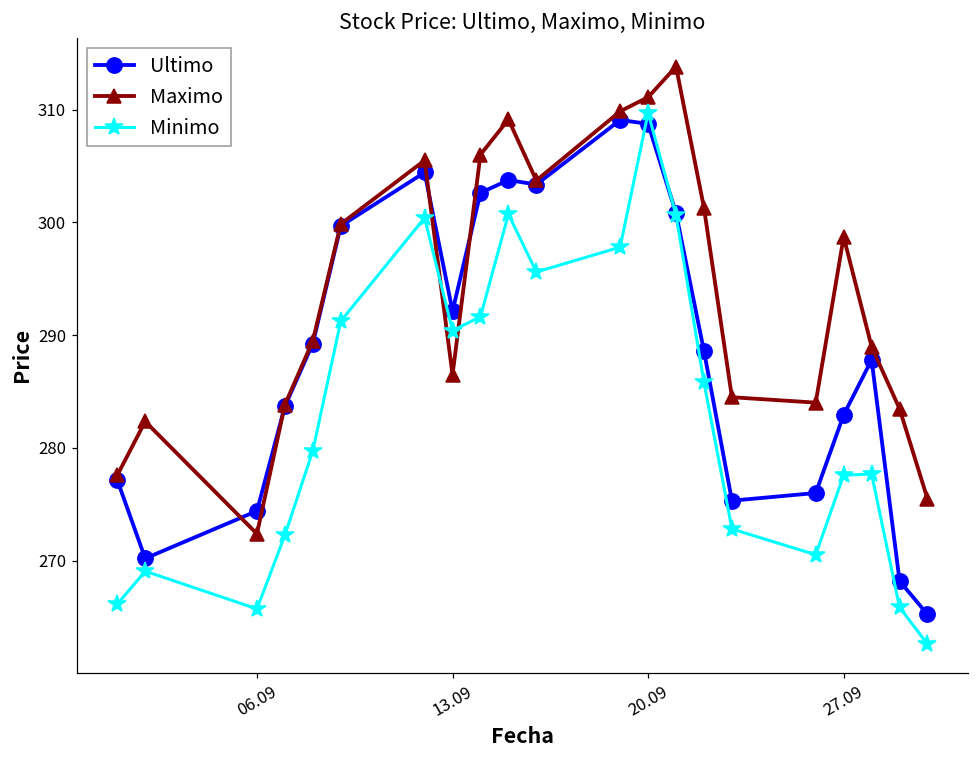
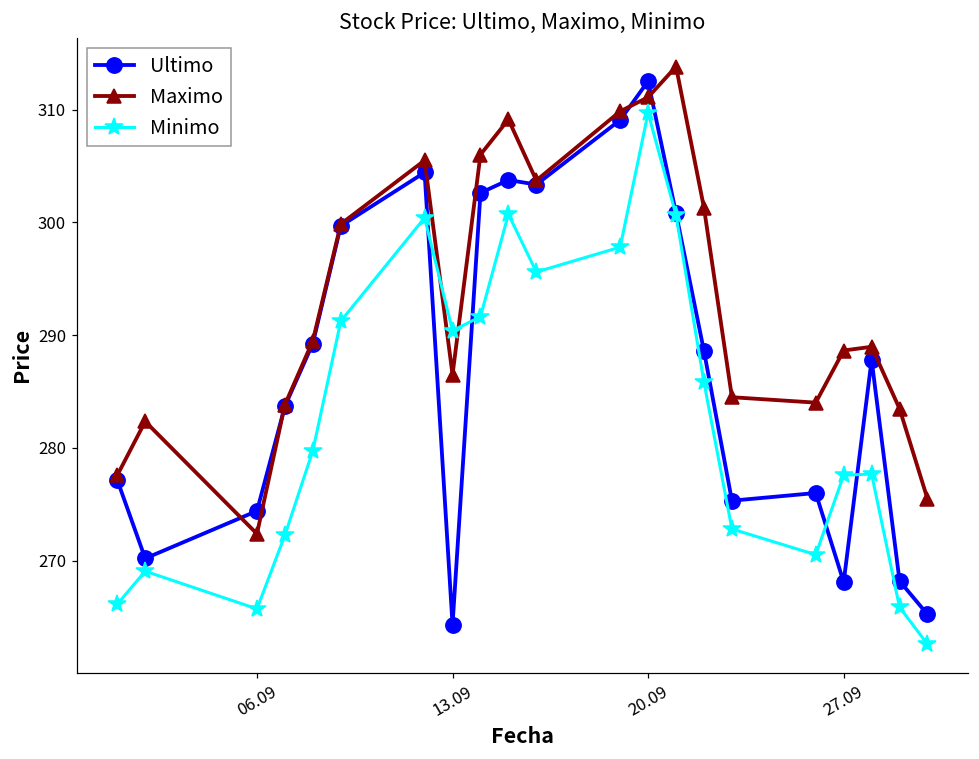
Ultimo, 13.09: 292.1 -> 264.3
Ultimo, 20.09: 308.7 -> 312.5
Ultimo, 27.09: 282.9 -> 268.1
Maximo, 27.09: 298.7 -> 288.6
